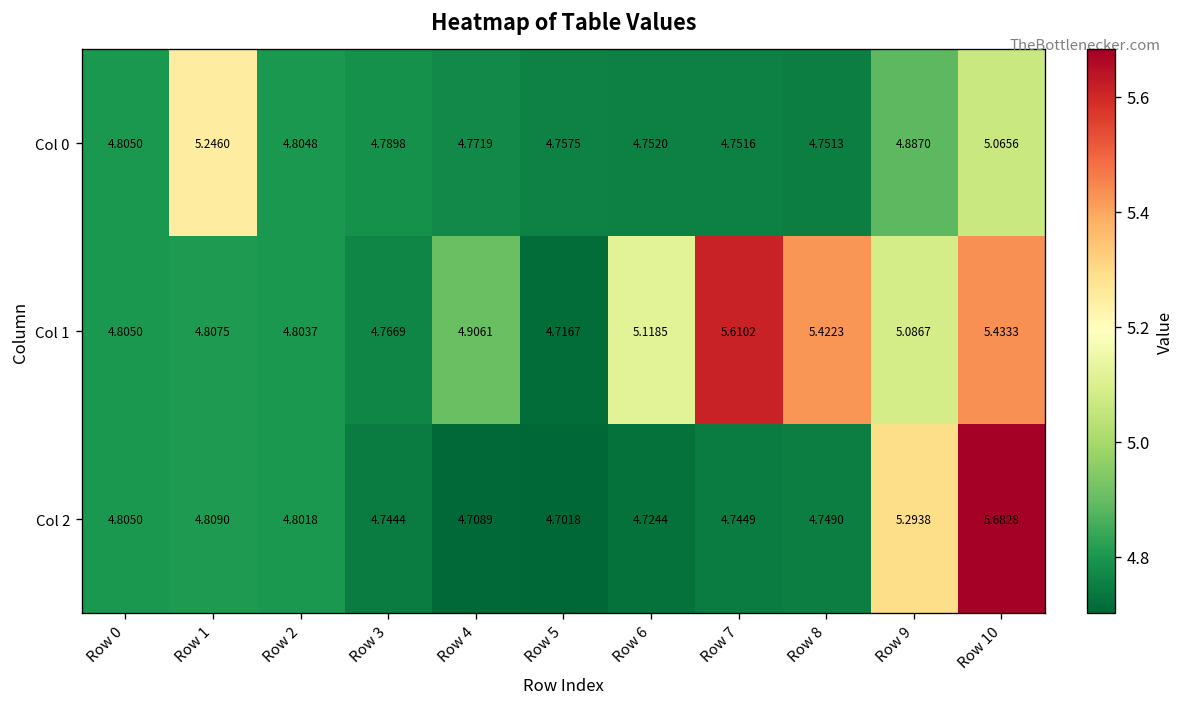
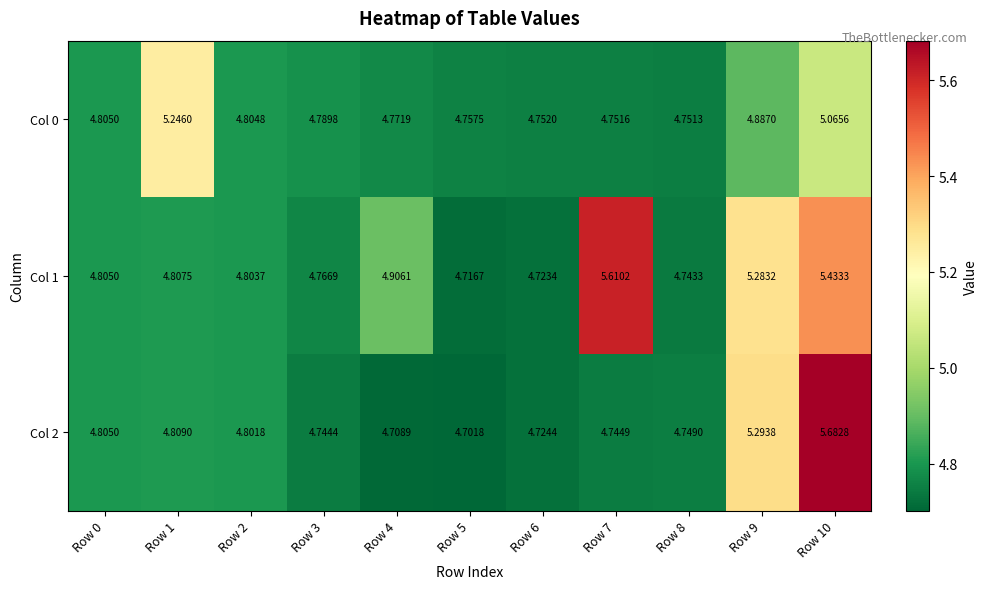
Col 1, Row 6: 5.1185 -> 4.7234
Col 1, Row 8: 5.4223 -> 4.7433
Col 1, Row 9: 5.0867 -> 5.2832
